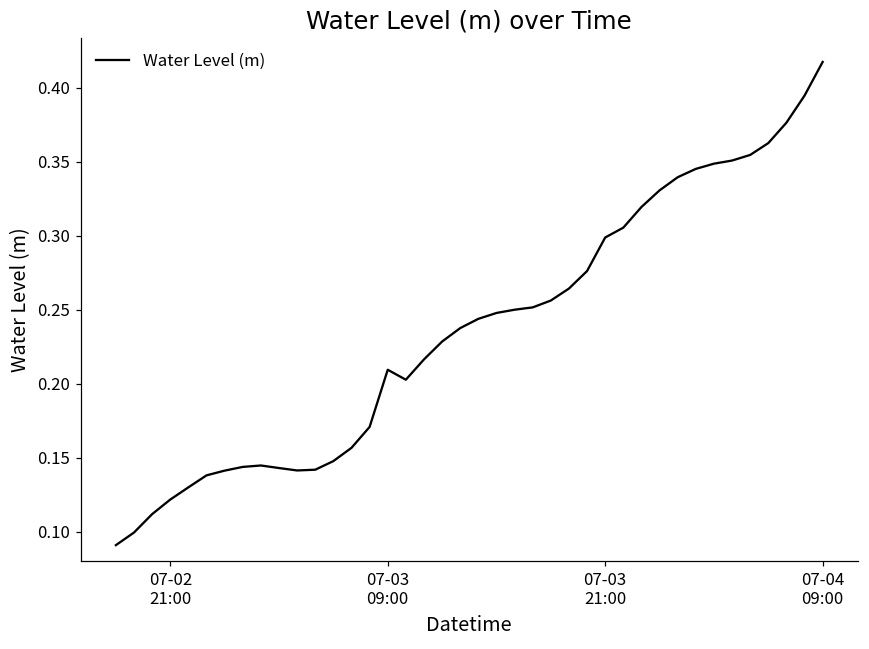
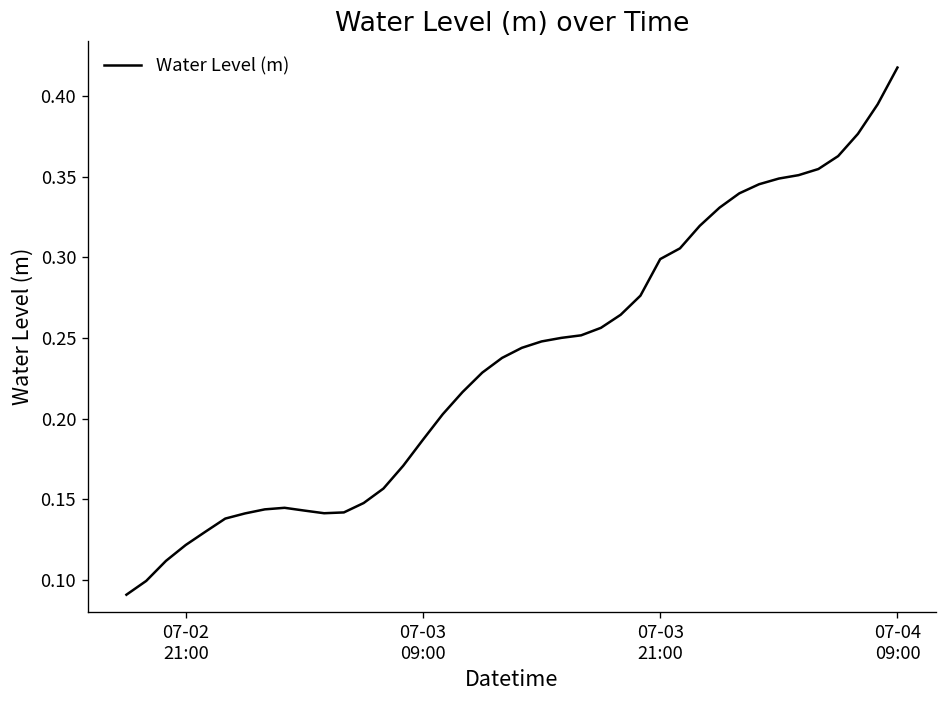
07-03 09:00: 0.209 -> 0.187
